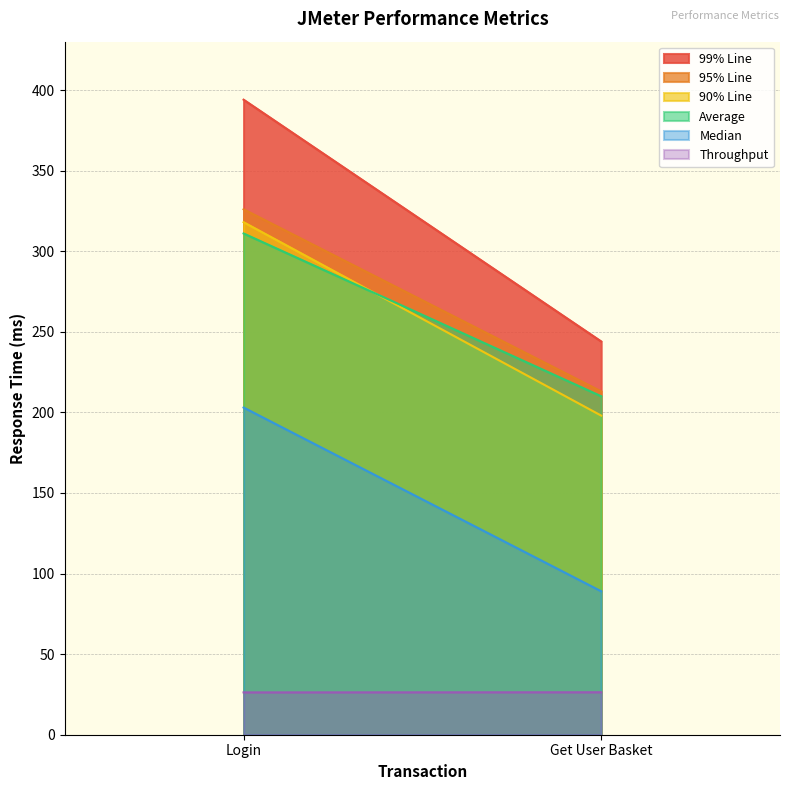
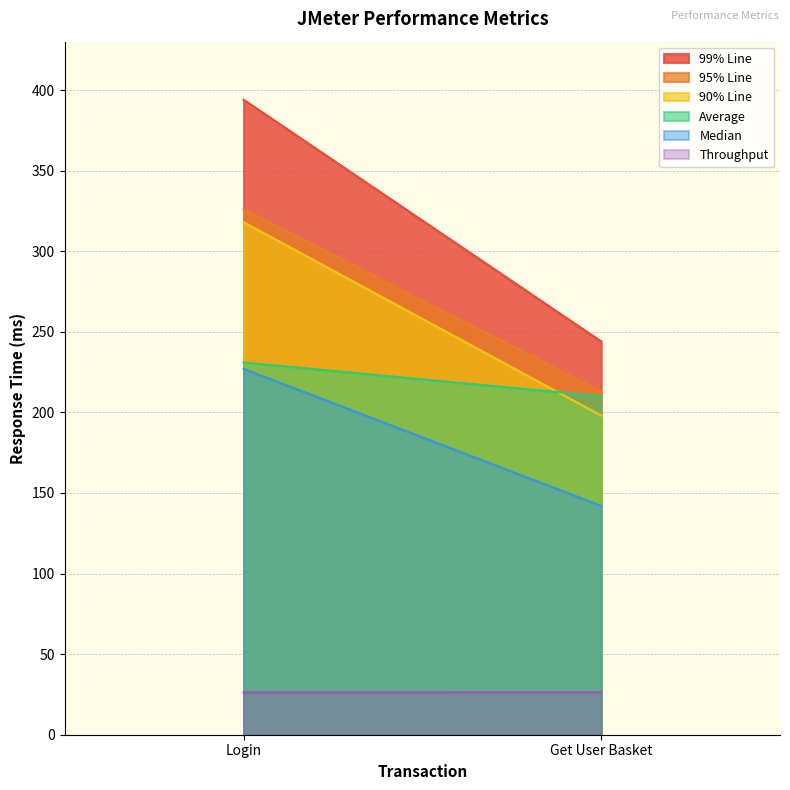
Average, Login: 311 -> 231
Median, Login: 203 -> 227
Median, Get User Basket: 89 -> 142
